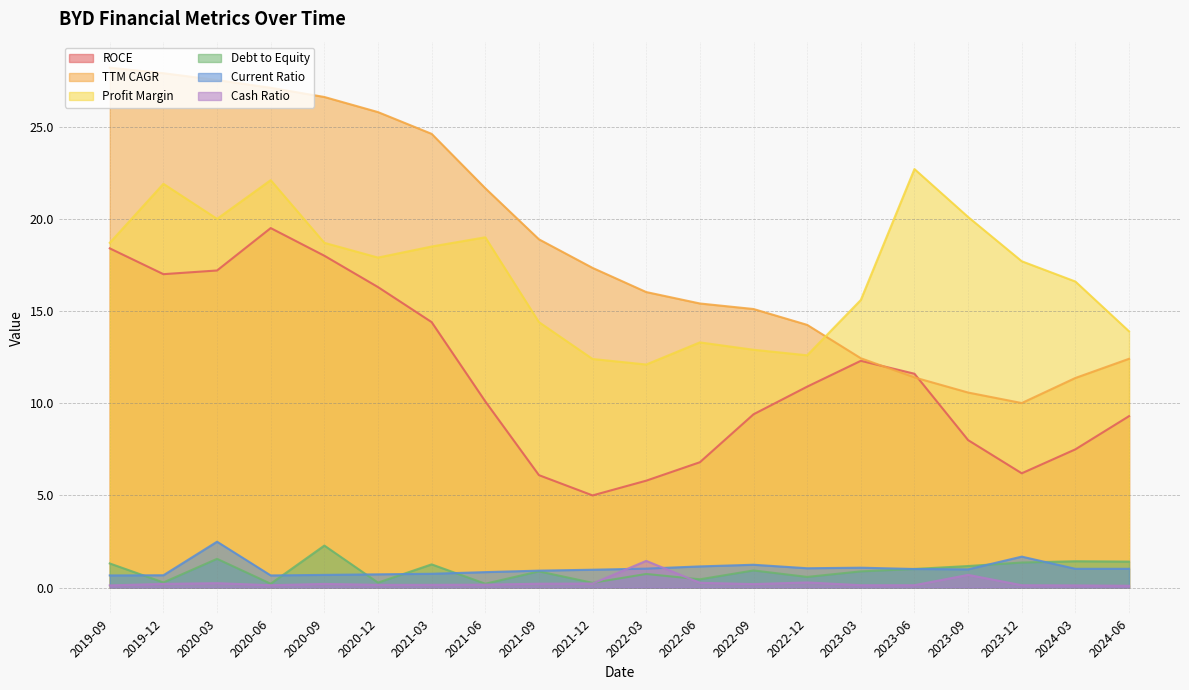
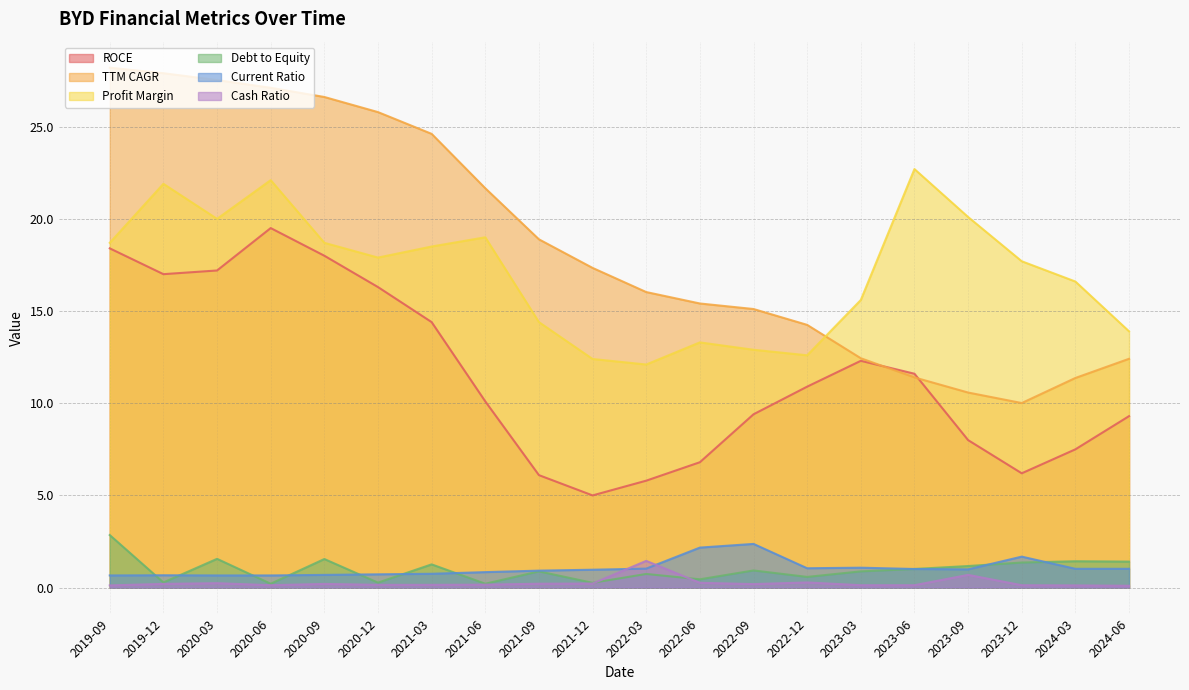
Debt to Equity, 2019-09: 1.3 -> 2.9
Current Ratio, 2020-03: 2.5 -> 0.7
Debt to Equity, 2020-09: 2.3 -> 1.6
Current Ratio, 2022-06: 1.2 -> 2.2
Current Ratio, 2022-09: 1.2 -> 2.4
